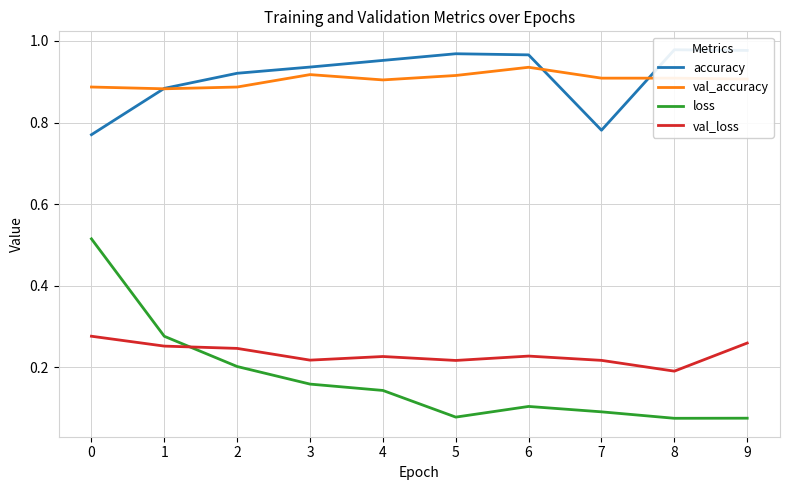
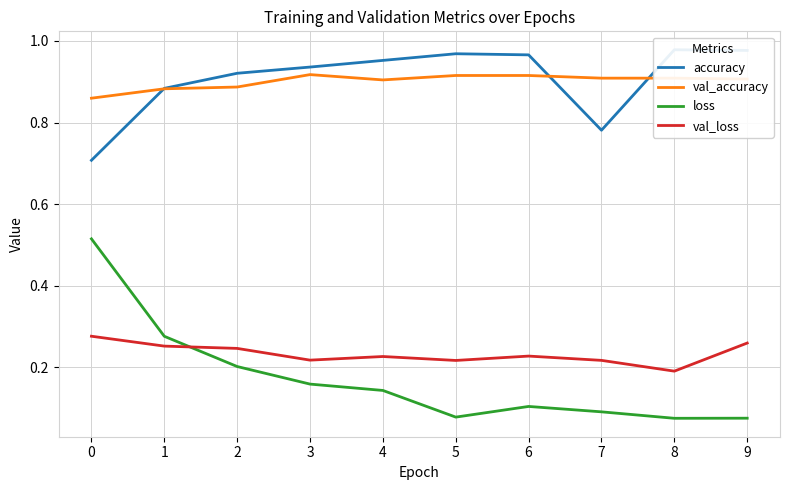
accuracy, 0: 0.77 -> 0.71
val_accuracy, 0: 0.89 -> 0.86
val_accuracy, 6: 0.94 -> 0.92
